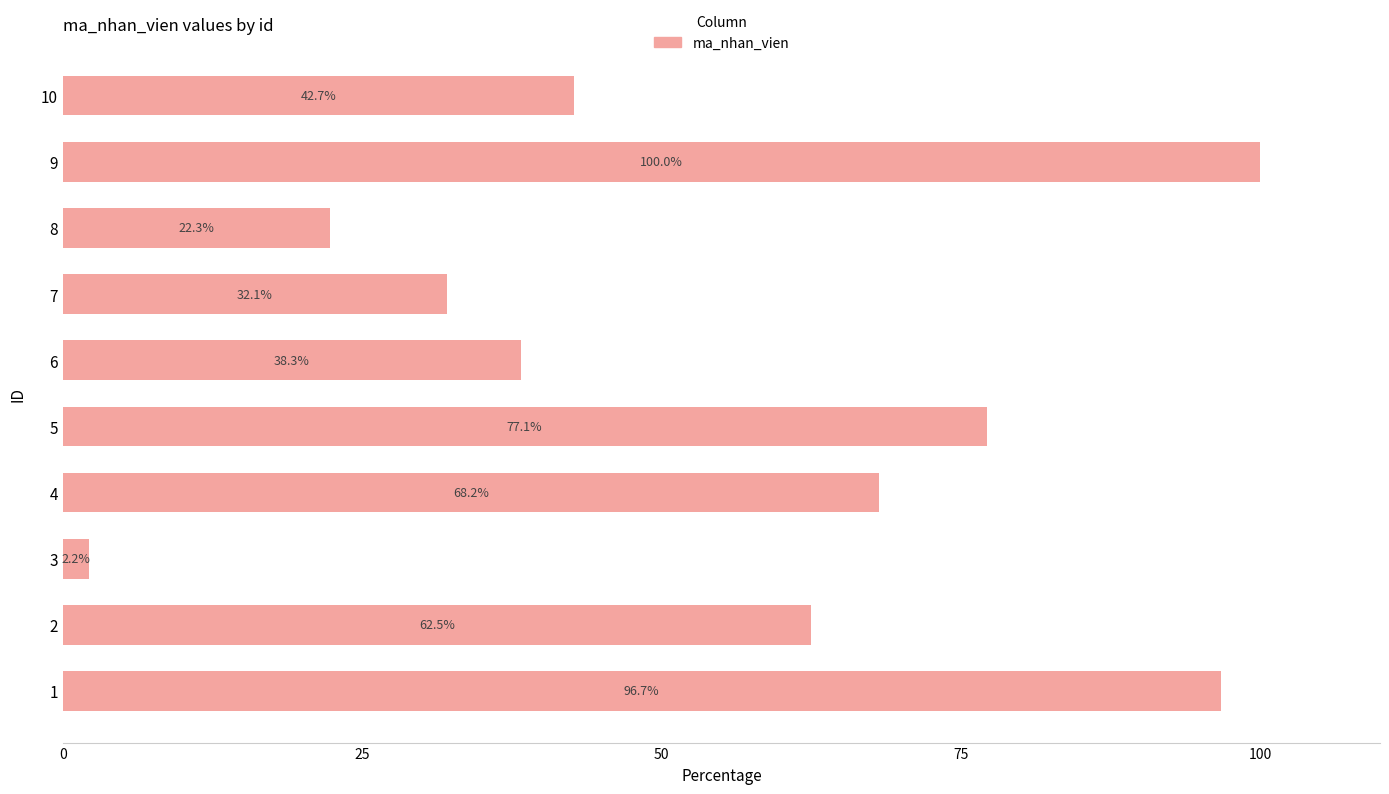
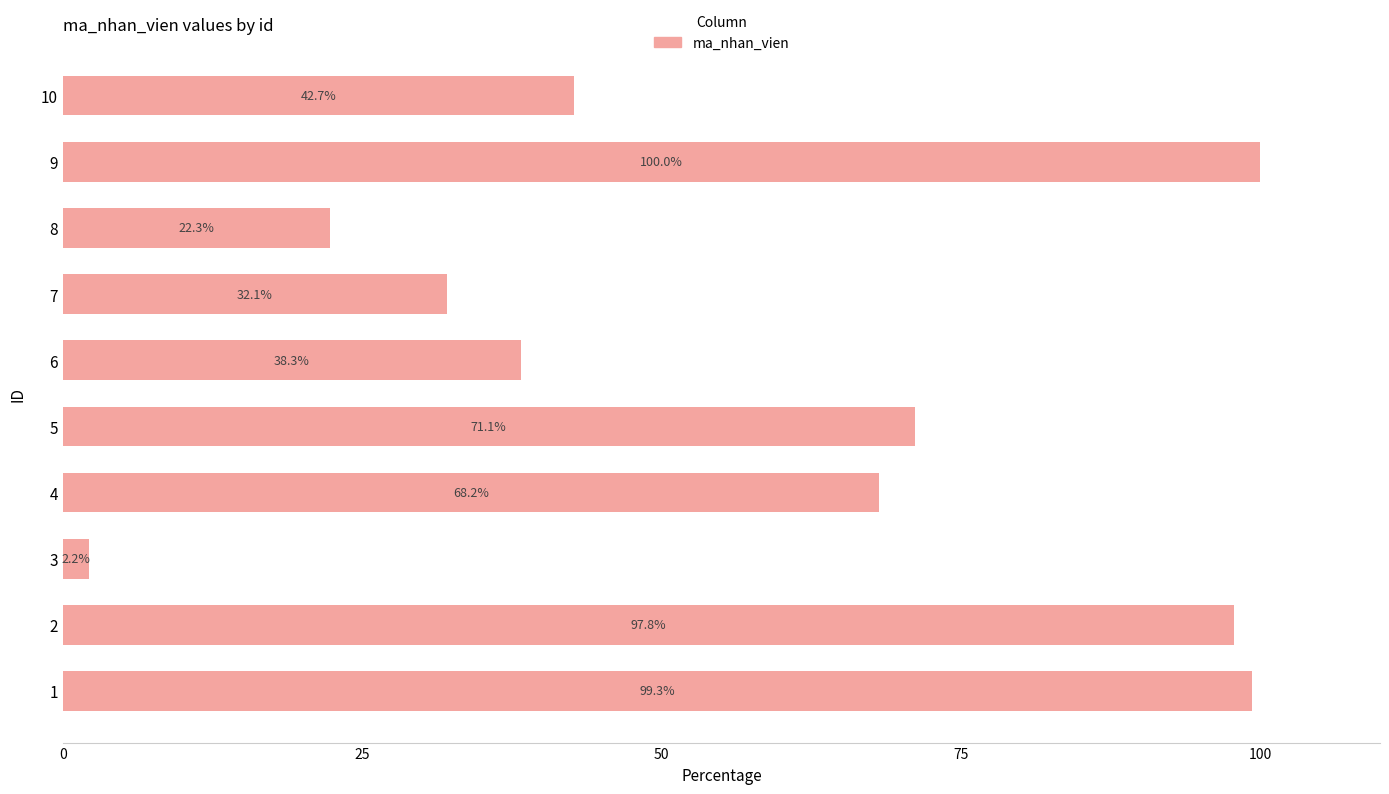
5: 77.1% -> 71.1%
2: 62.5% -> 97.8%
1: 96.7% -> 99.3%
